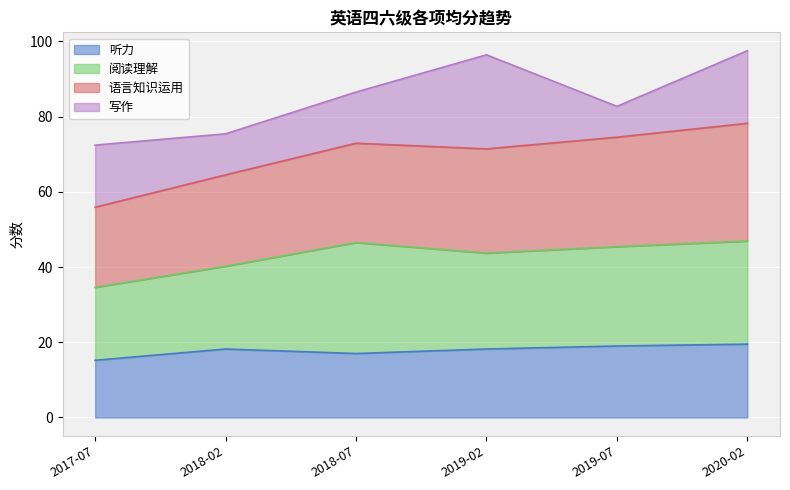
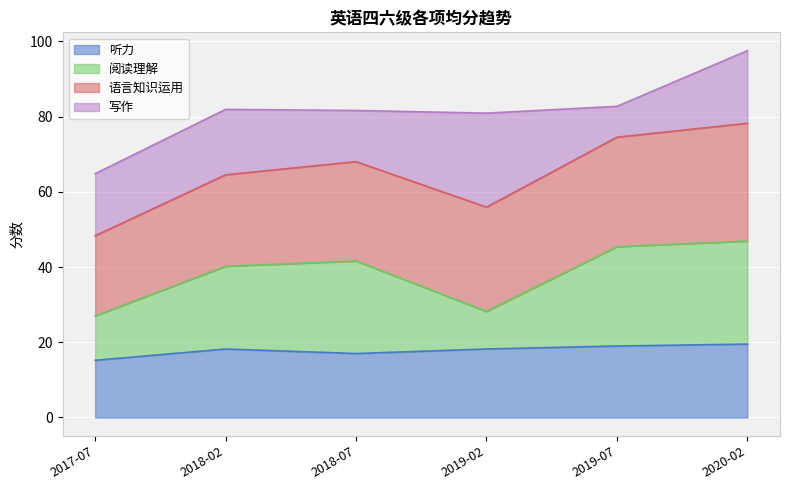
阅读理解, 2017-07: 19 -> 12
写作, 2018-02: 11 -> 17
阅读理解, 2018-07: 30 -> 25
阅读理解, 2019-02: 26 -> 10
